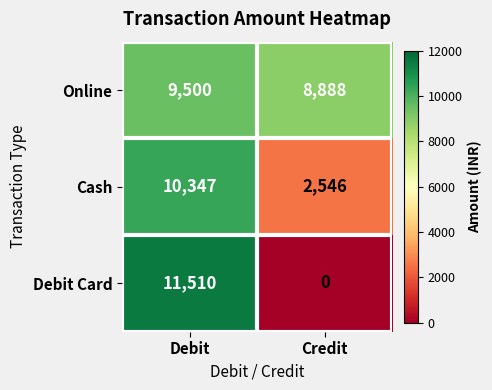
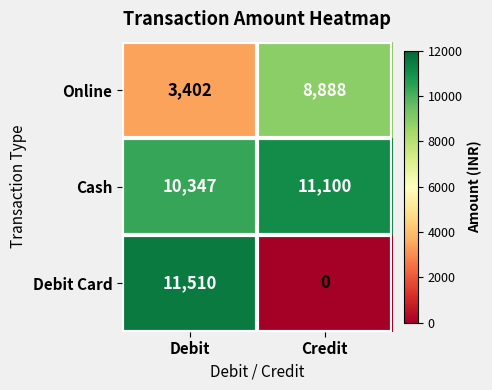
Online, Debit: 9,500 -> 3,402
Cash, Credit: 2,546 -> 11,100
